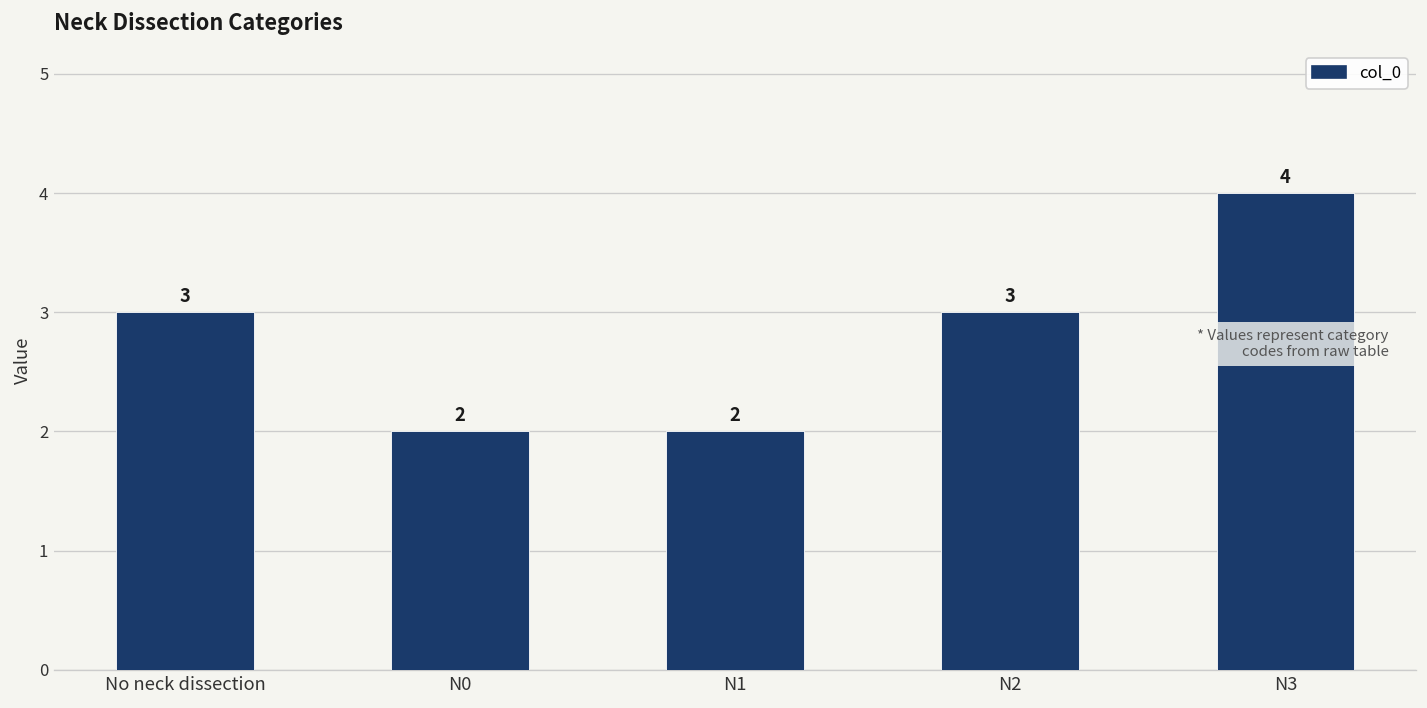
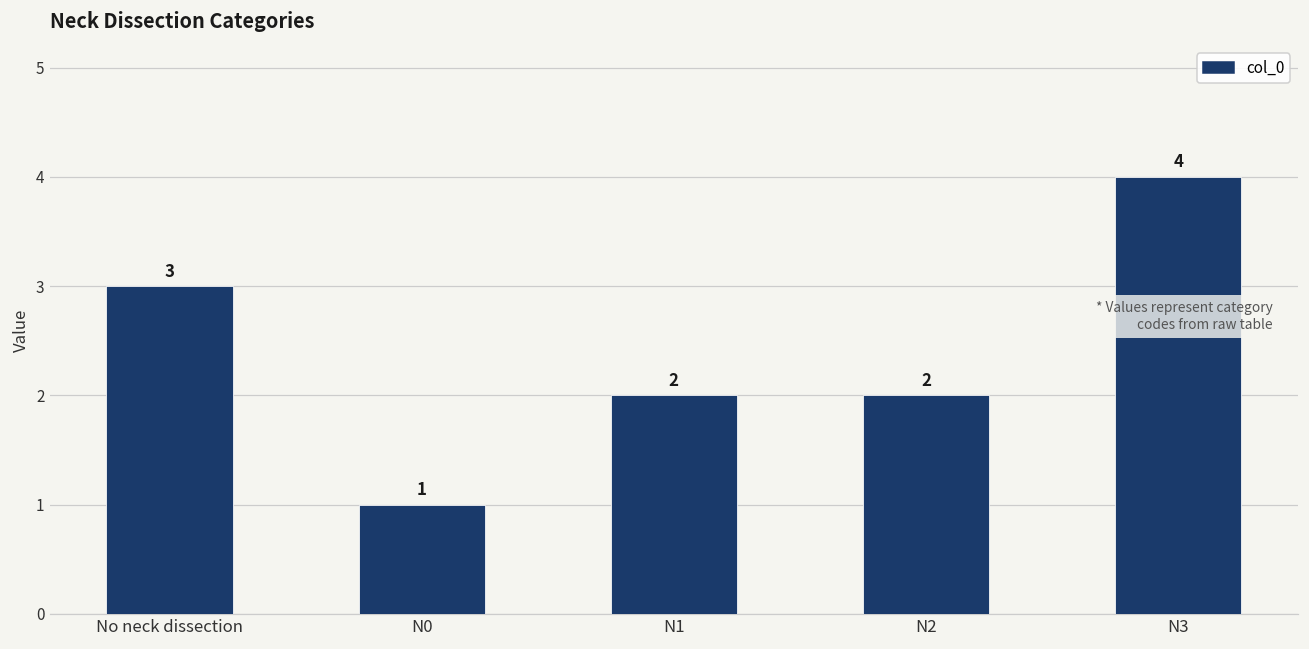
N0: 2 -> 1
N2: 3 -> 2
